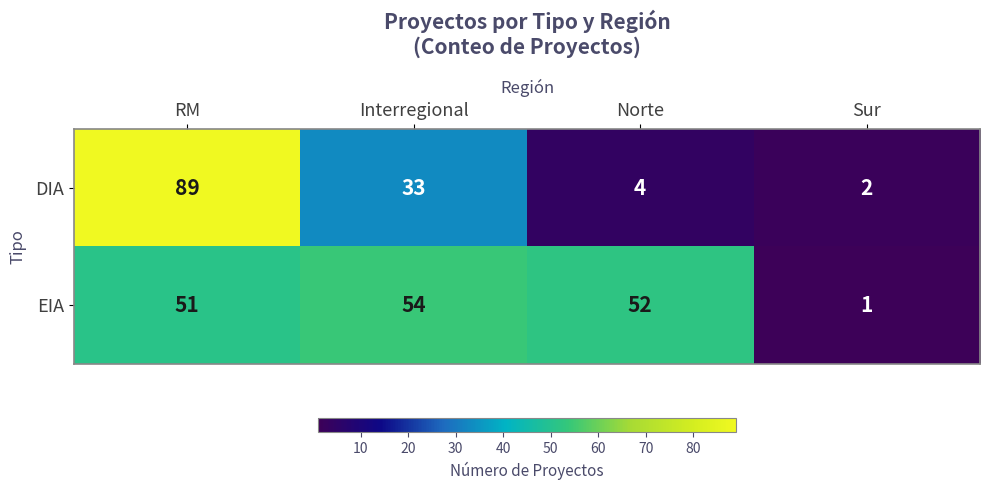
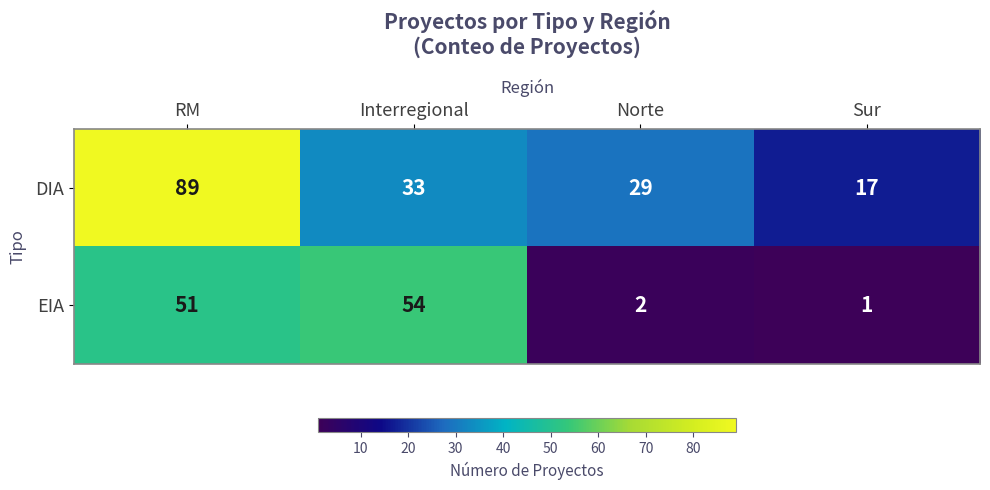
DIA, Norte: 4 -> 29
DIA, Sur: 2 -> 17
EIA, Norte: 52 -> 2
